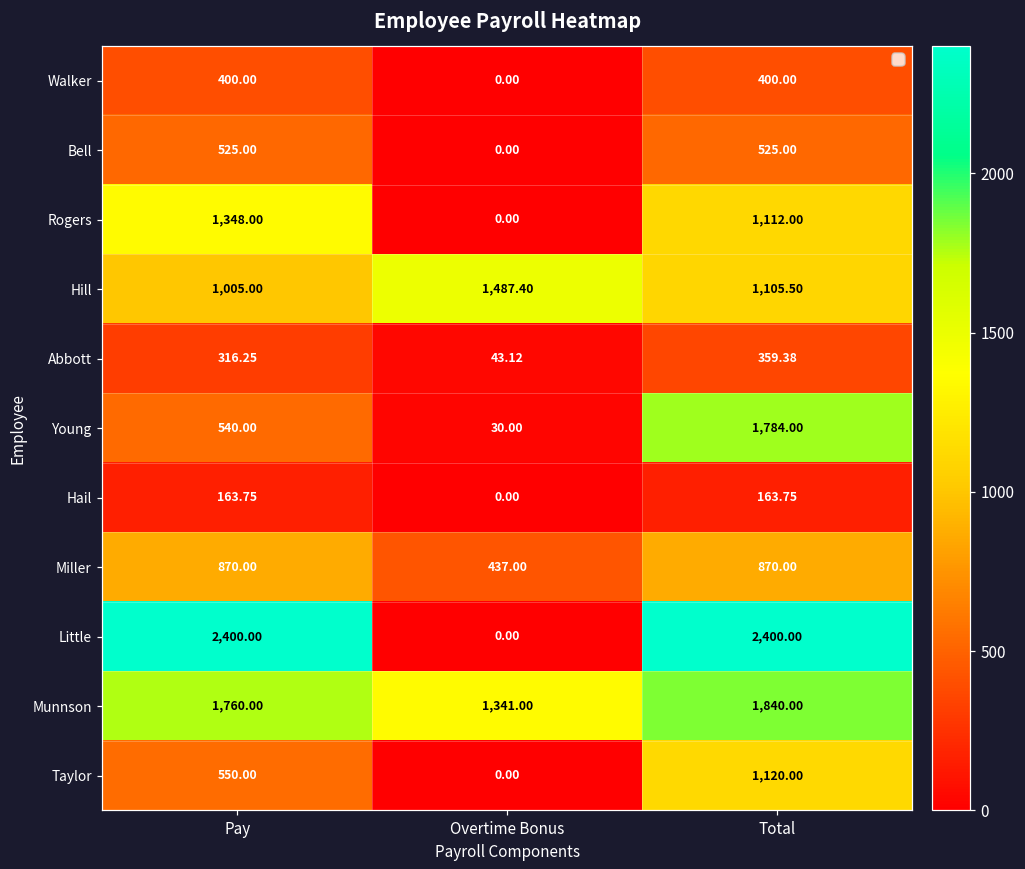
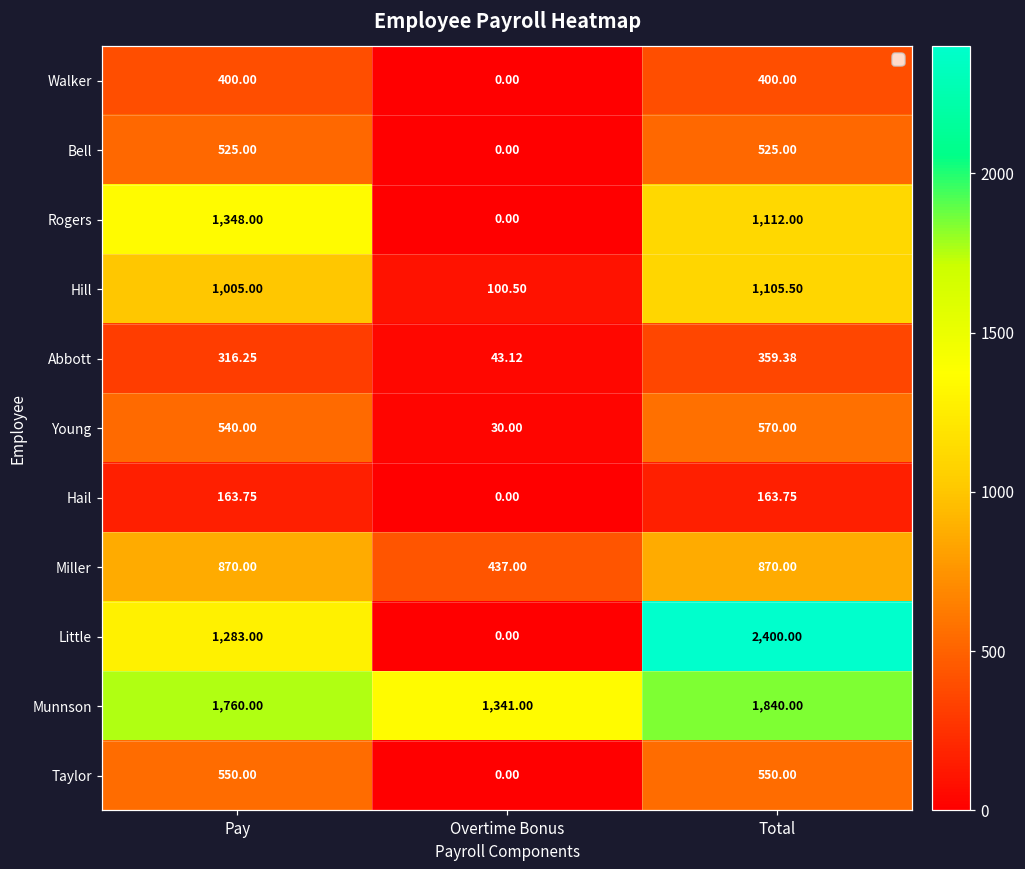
Hill, Overtime Bonus: 1,487.40 -> 100.50
Young, Total: 1,784.00 -> 570.00
Little, Pay: 2,400.00 -> 1,283.00
Taylor, Total: 1,120.00 -> 550.00
